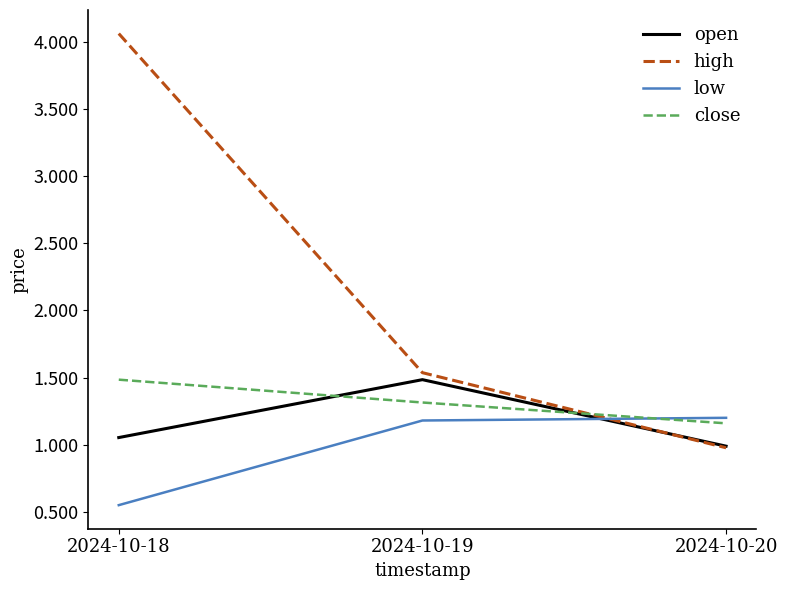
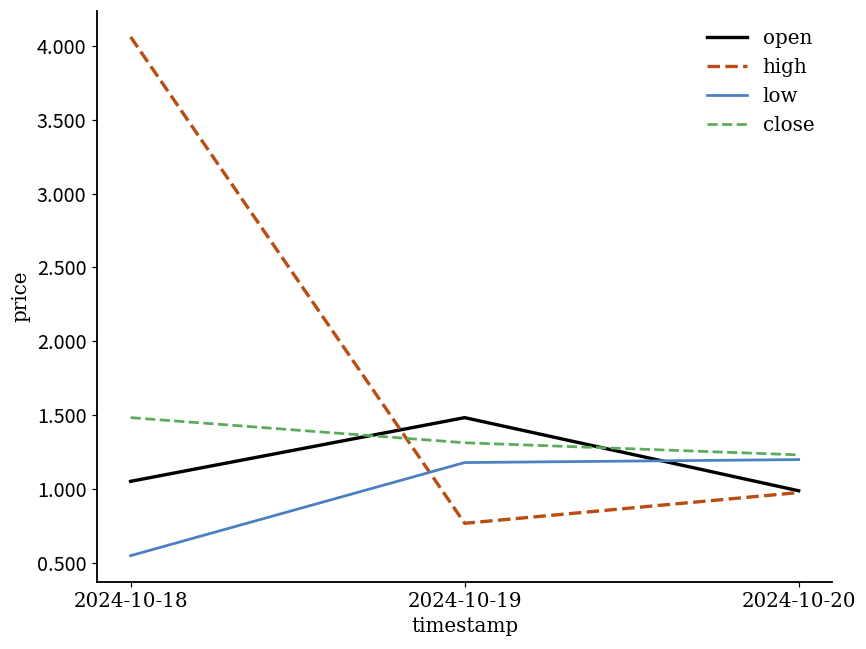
high, 2024-10-19: 1.54 -> 0.77
close, 2024-10-20: 1.16 -> 1.23
